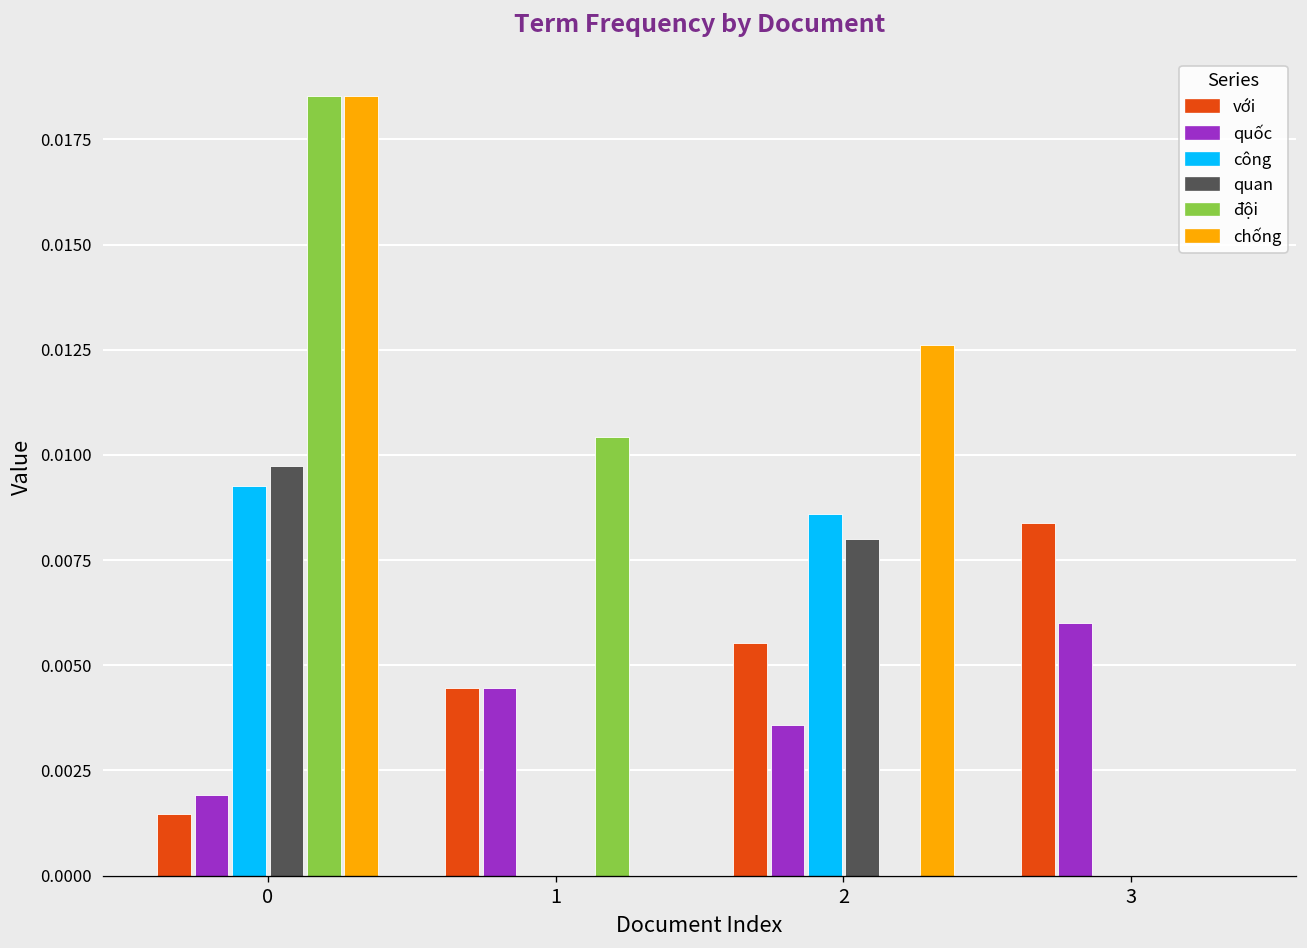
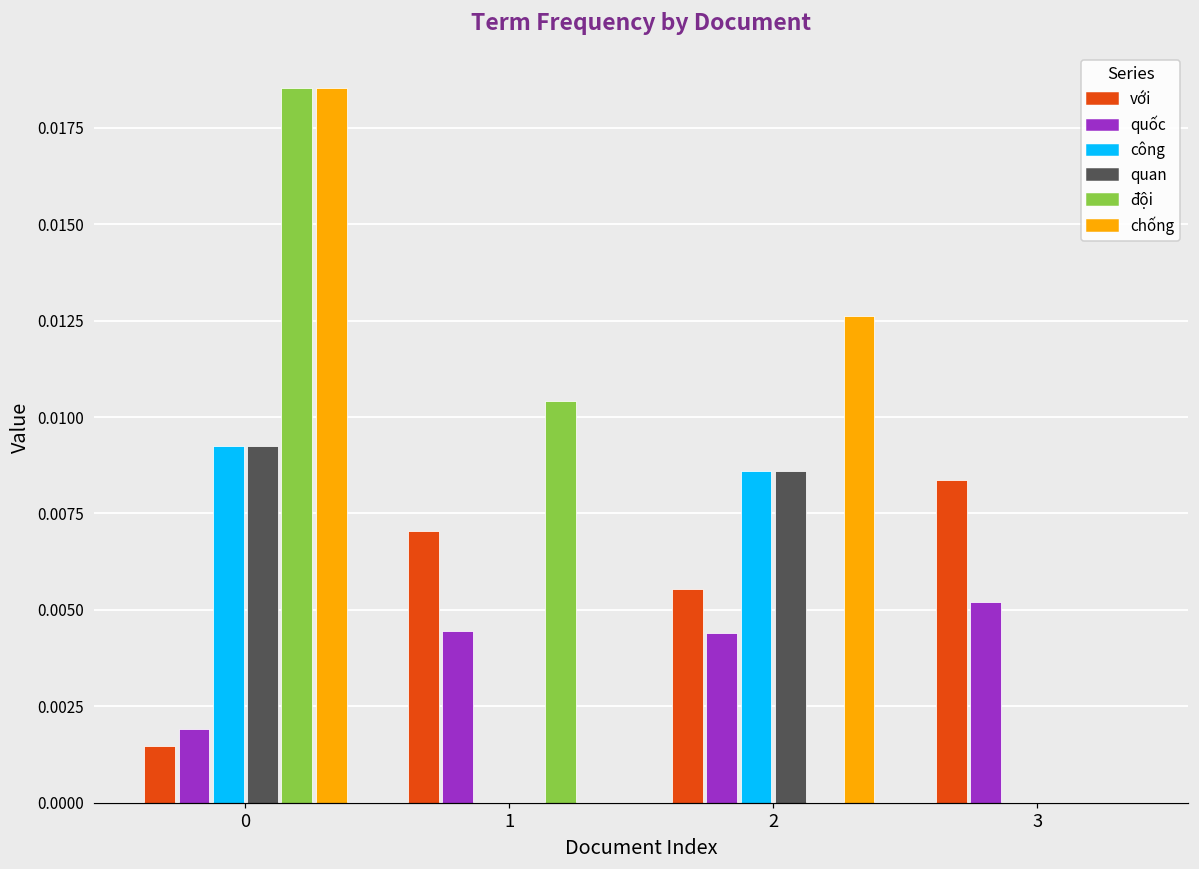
quan, 0: 0.0097 -> 0.0093
với, 1: 0.0045 -> 0.0070
quốc, 2: 0.0036 -> 0.0044
quan, 2: 0.0080 -> 0.0086
quốc, 3: 0.0060 -> 0.0052
